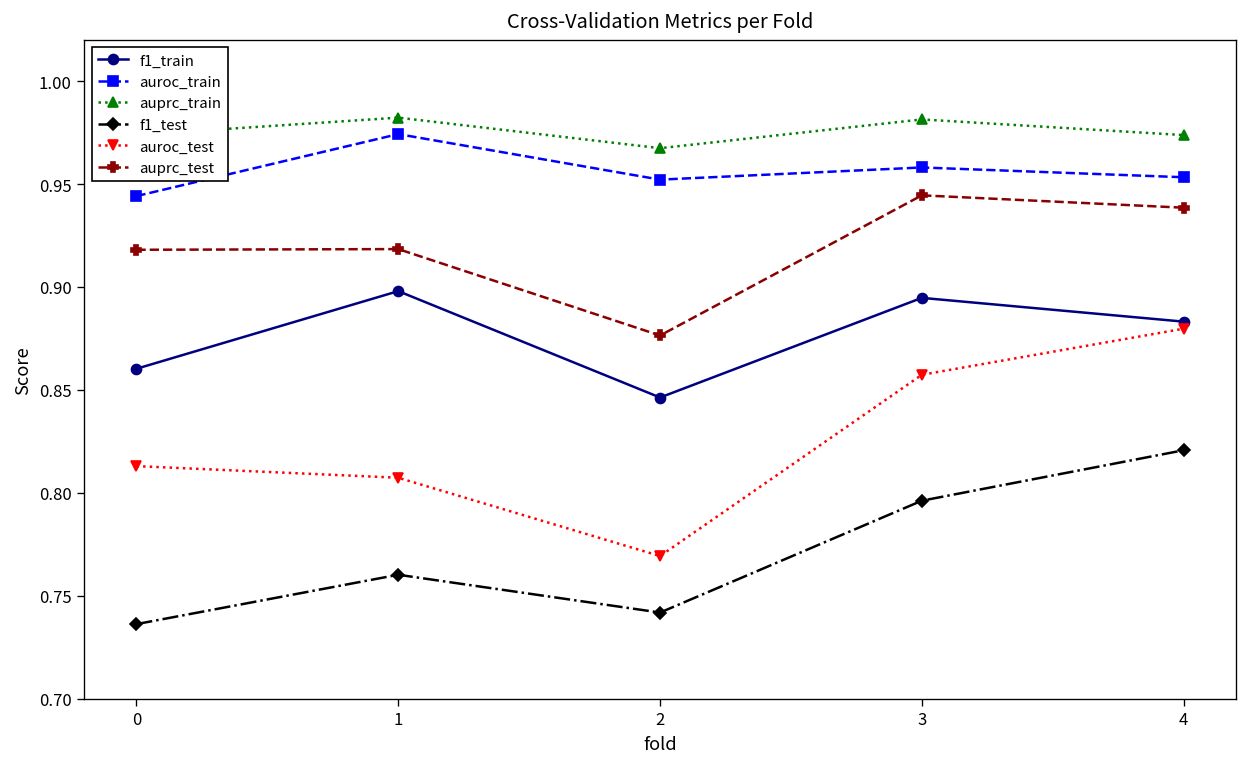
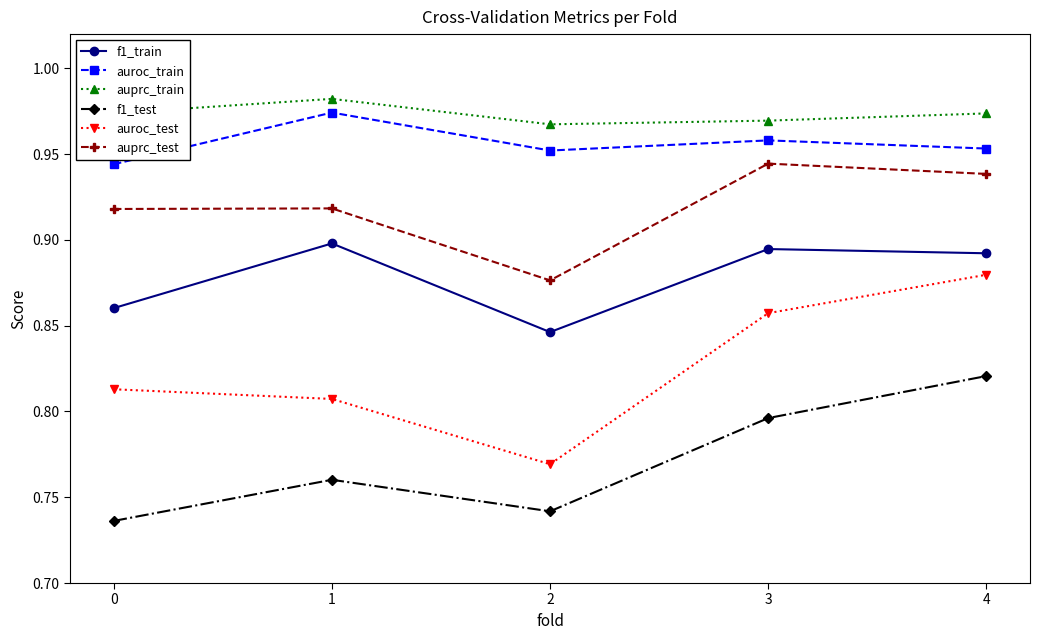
auprc_train, 3: 0.981 -> 0.970
f1_train, 4: 0.883 -> 0.892
